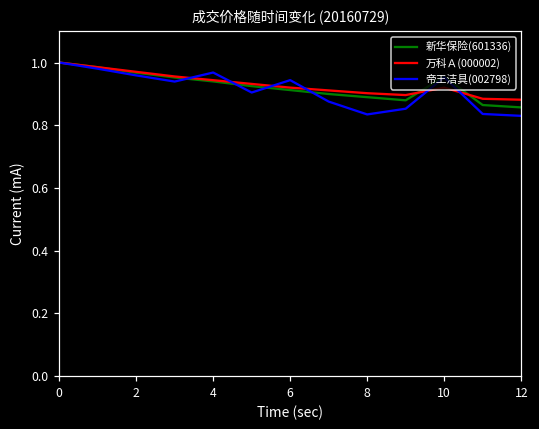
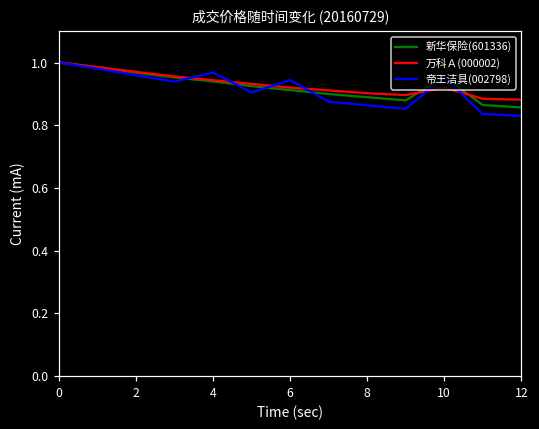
帝王洁具(002798), 8: 0.83 -> 0.86
